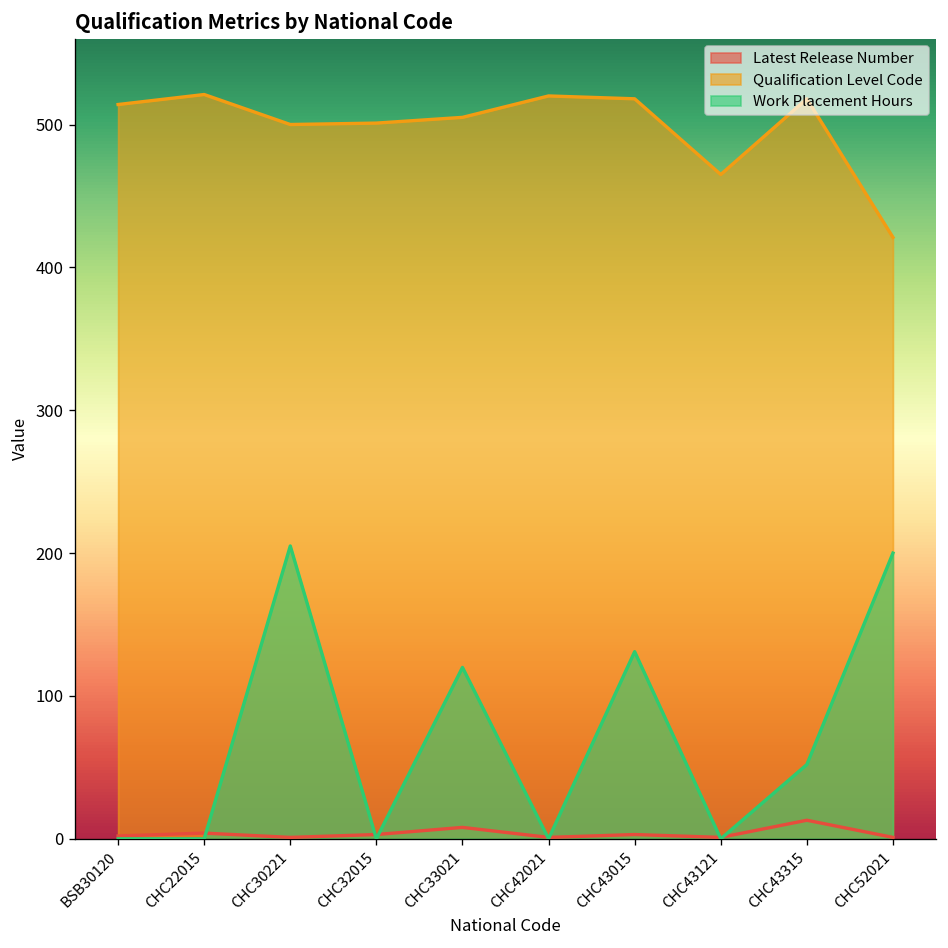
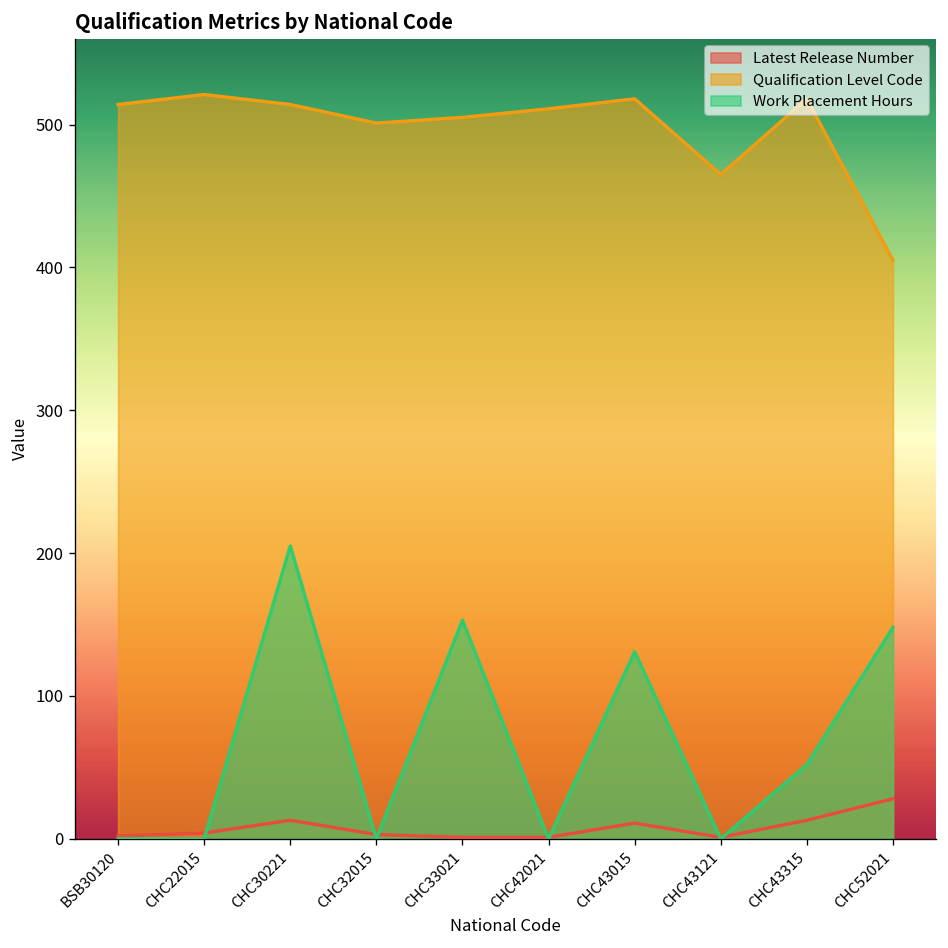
Latest Release Number, CHC30221: 1 -> 13
Qualification Level Code, CHC30221: 500 -> 514
Latest Release Number, CHC33021: 8 -> 1
Work Placement Hours, CHC33021: 120 -> 153
Qualification Level Code, CHC42021: 520 -> 511
Latest Release Number, CHC43015: 3 -> 11
Latest Release Number, CHC52021: 1 -> 28
Qualification Level Code, CHC52021: 421 -> 405
Work Placement Hours, CHC52021: 200 -> 148
